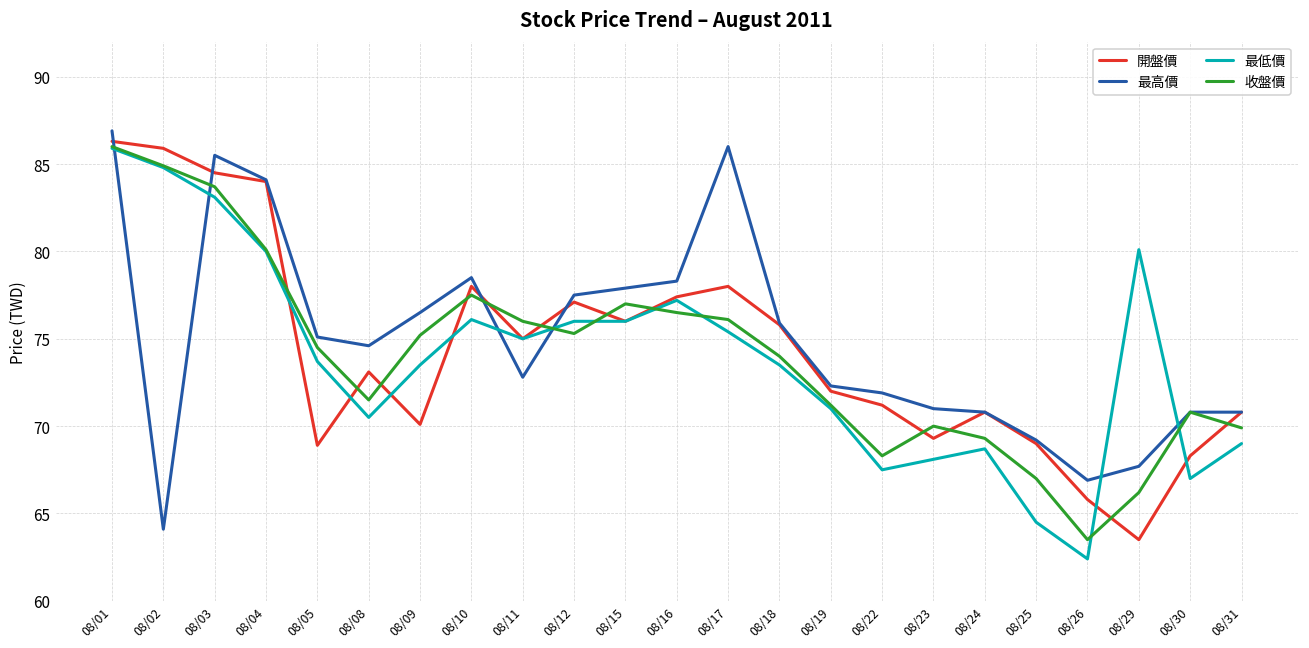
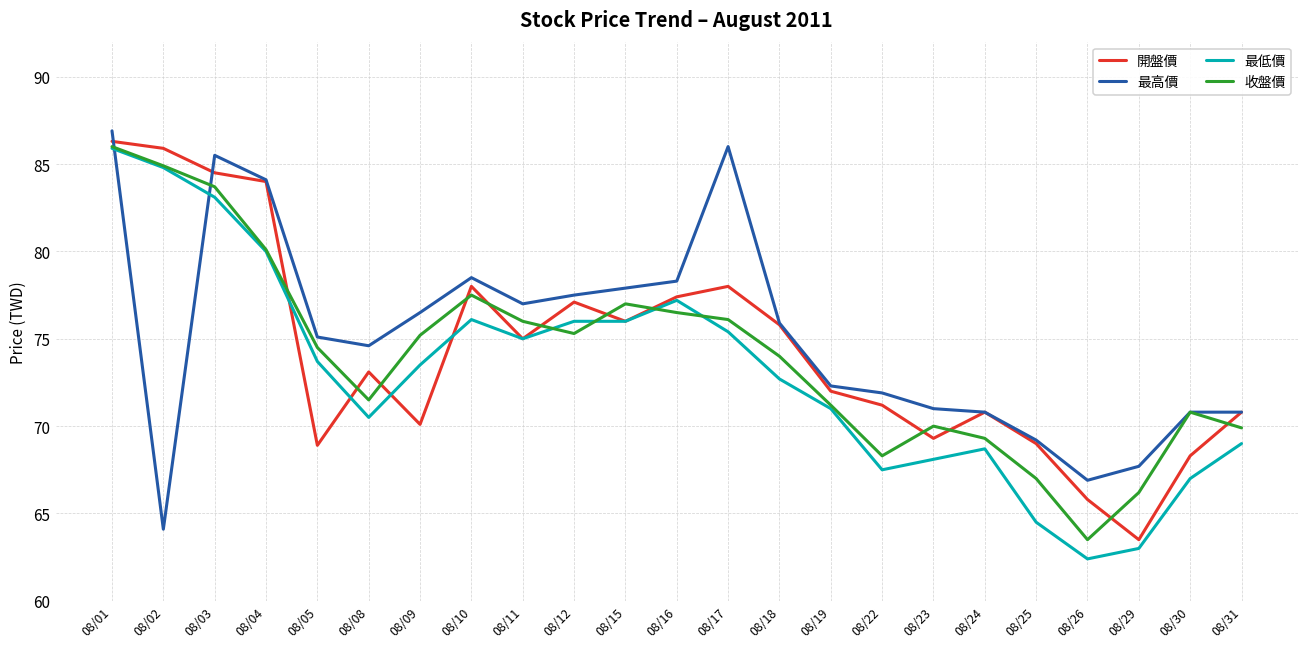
最高價, 08/11: 72.8 -> 77.0
最低價, 08/18: 73.5 -> 72.7
最低價, 08/29: 80.1 -> 63.0
